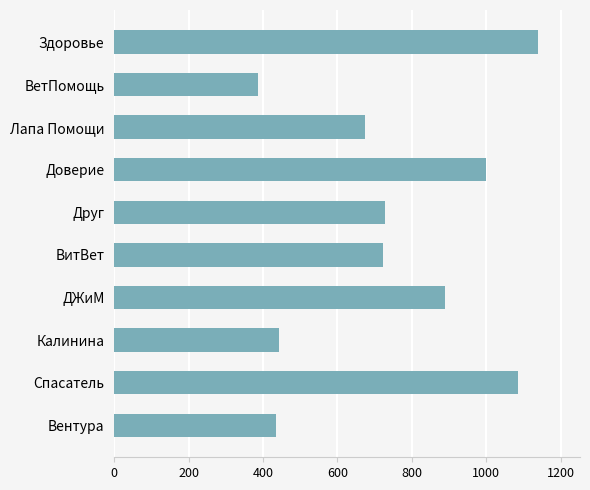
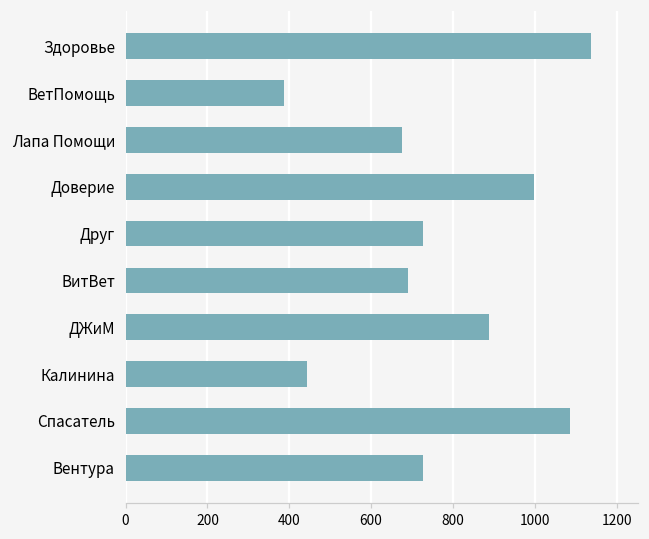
ВитВет: 720 -> 690
Вентура: 440 -> 730
